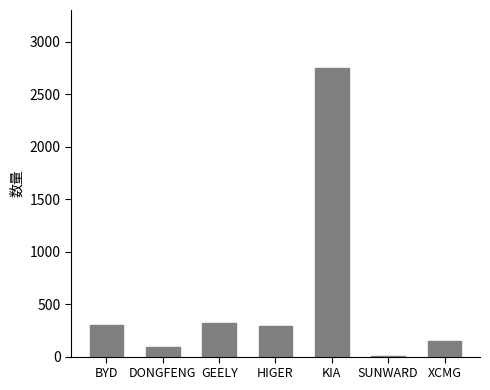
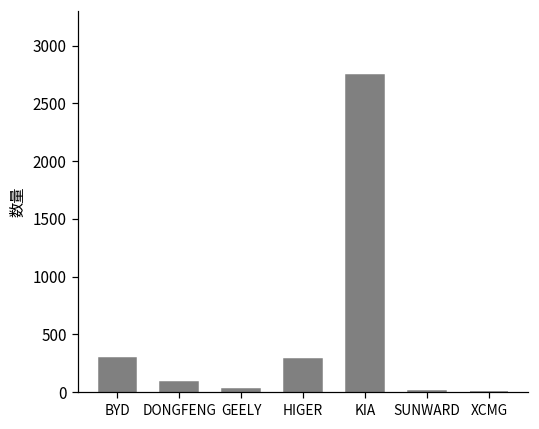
GEELY: 320 -> 30
XCMG: 150 -> 0
